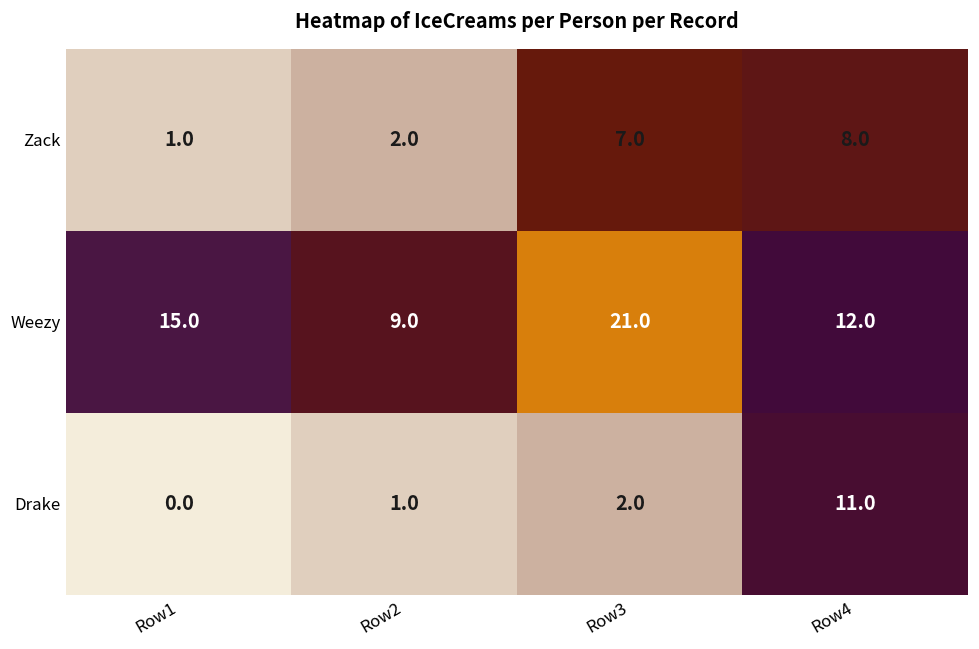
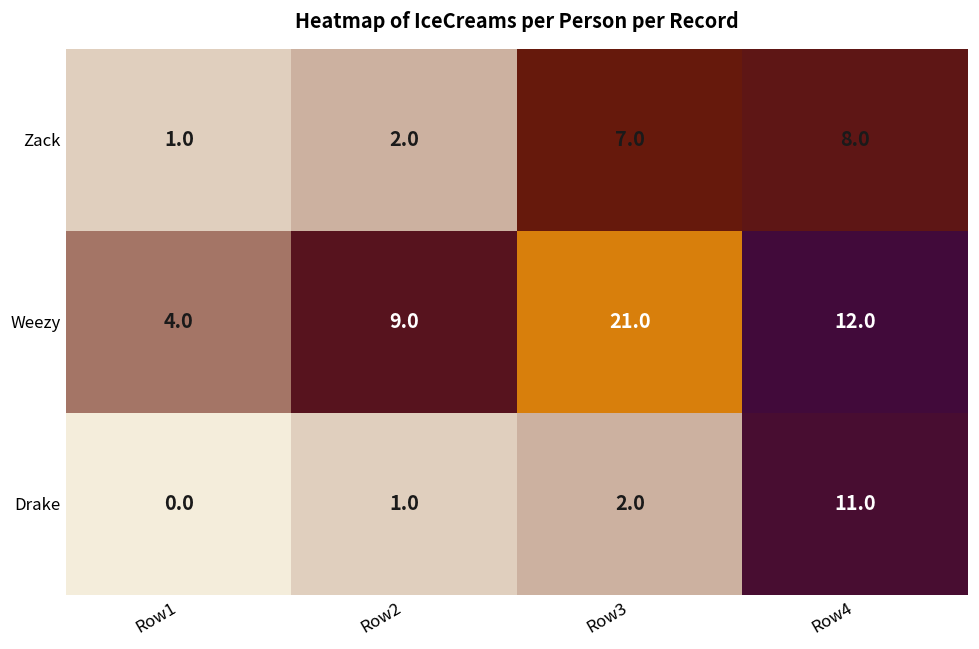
Weezy, Row1: 15.0 -> 4.0
